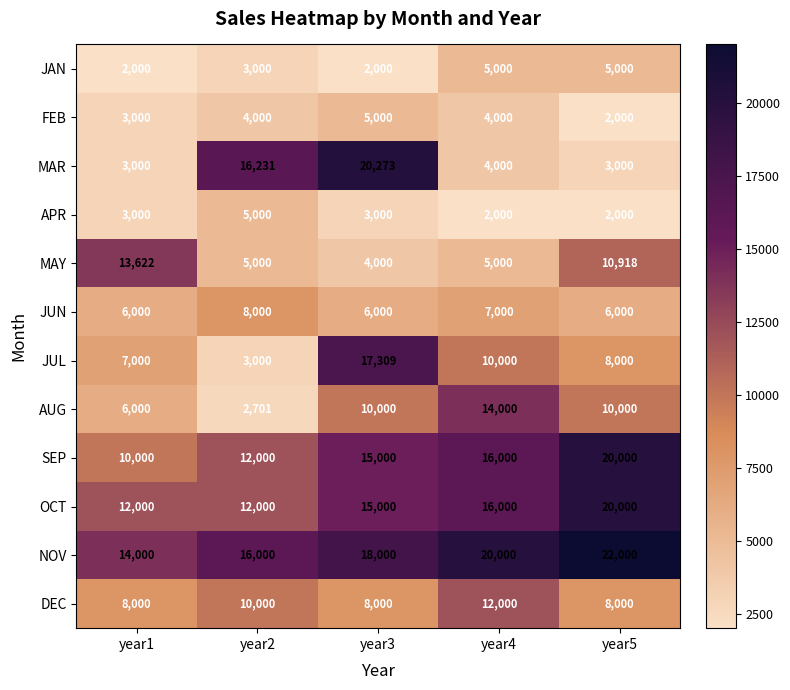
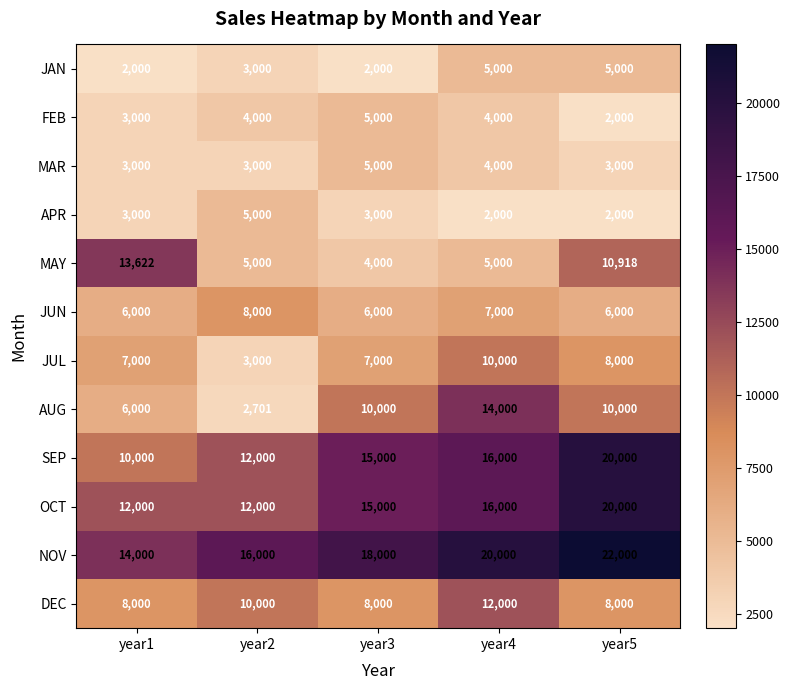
MAR, year2: 16,231 -> 3,000
MAR, year3: 20,273 -> 5,000
JUL, year3: 17,309 -> 7,000
